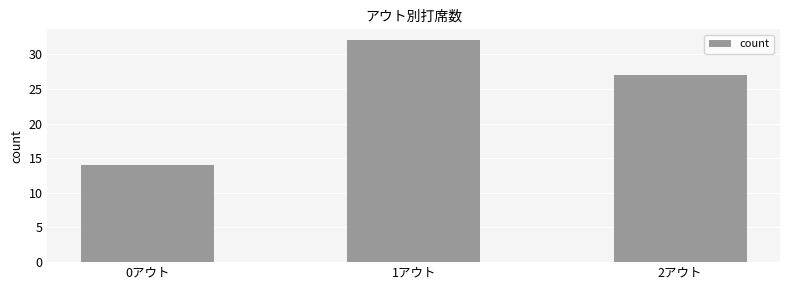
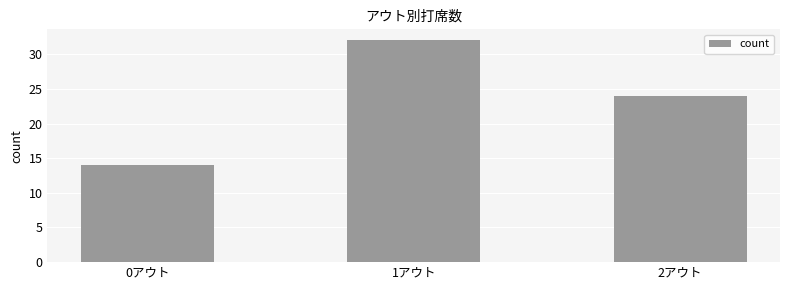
2アウト: 27 -> 24
